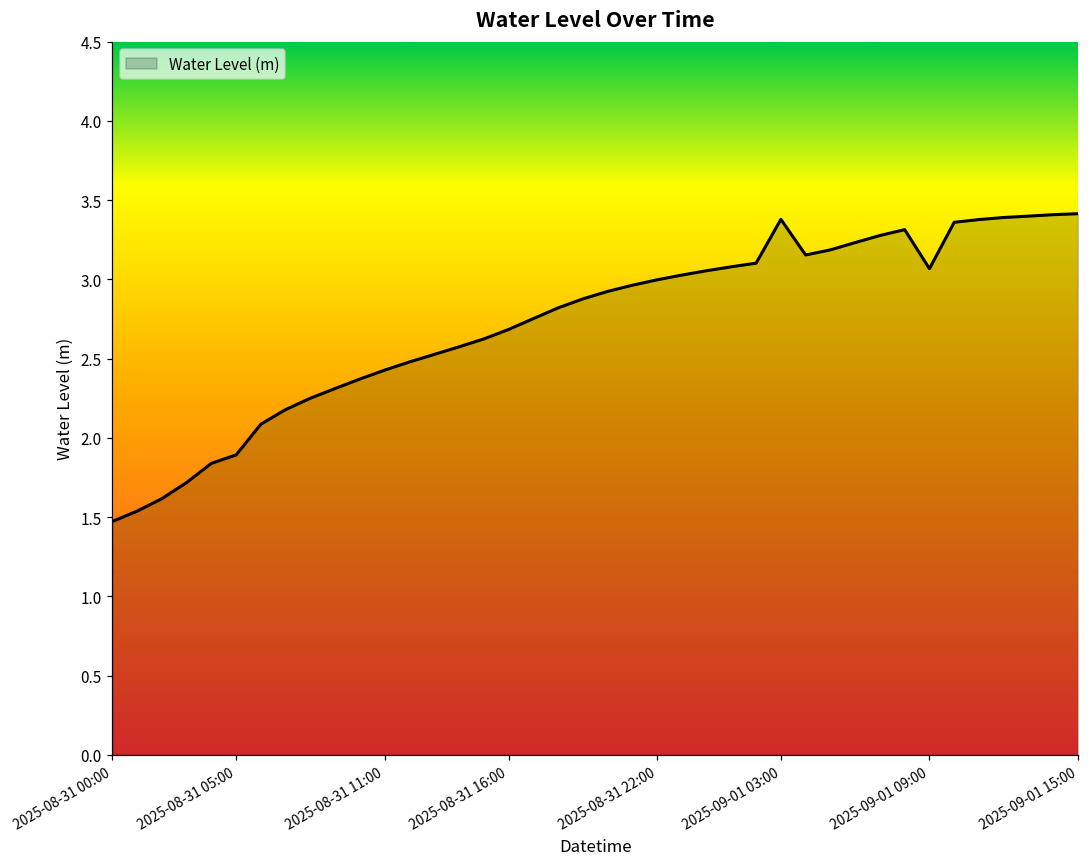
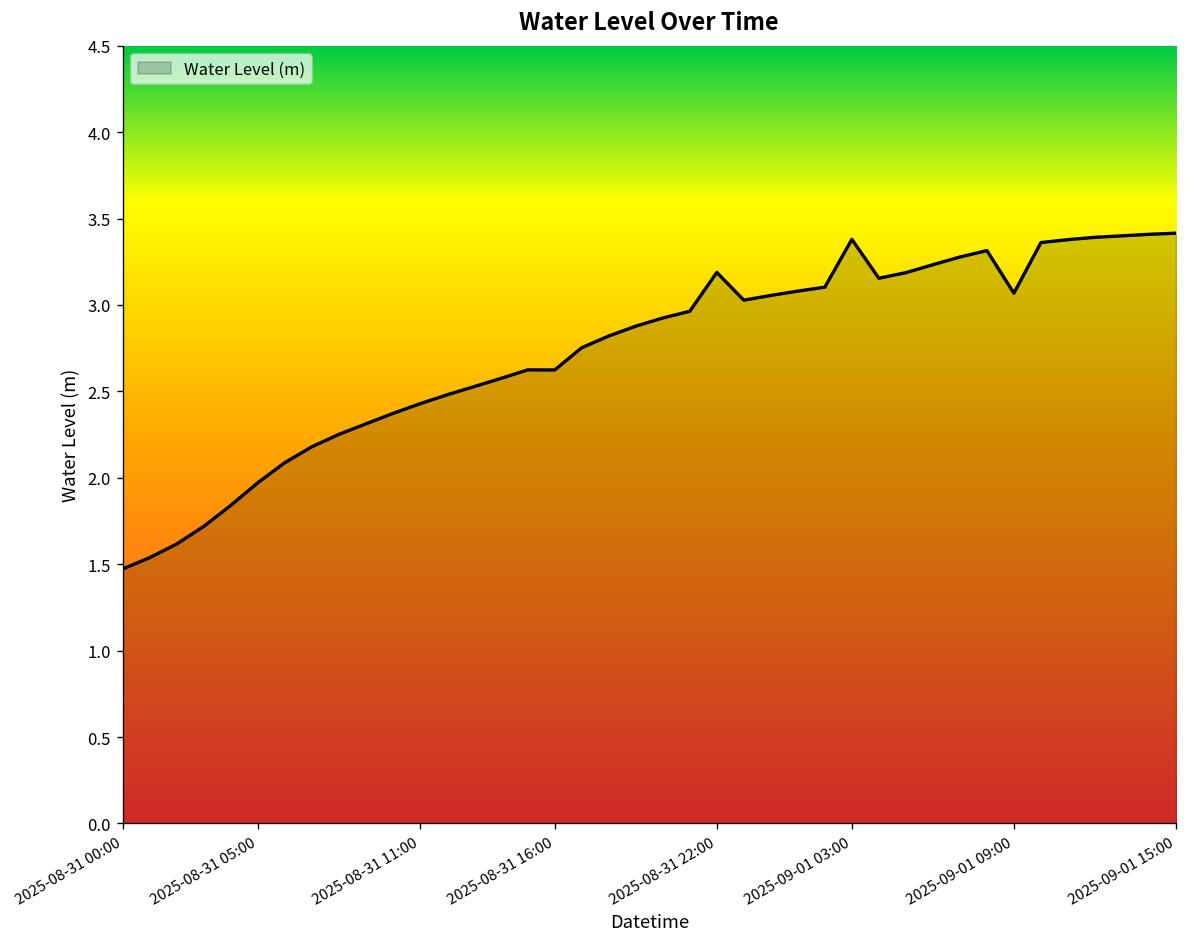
2025-08-31 05:00: 1.89 -> 1.97
2025-08-31 16:00: 2.68 -> 2.62
2025-08-31 22:00: 3.00 -> 3.19
